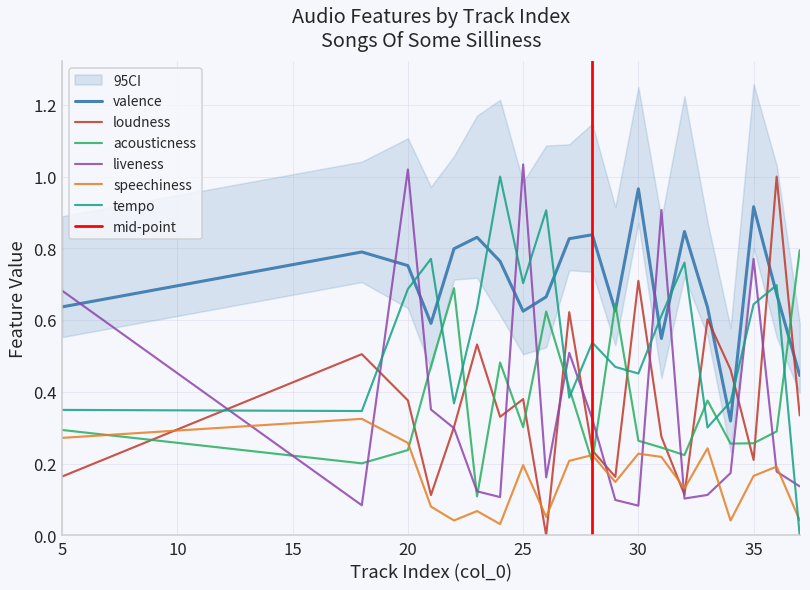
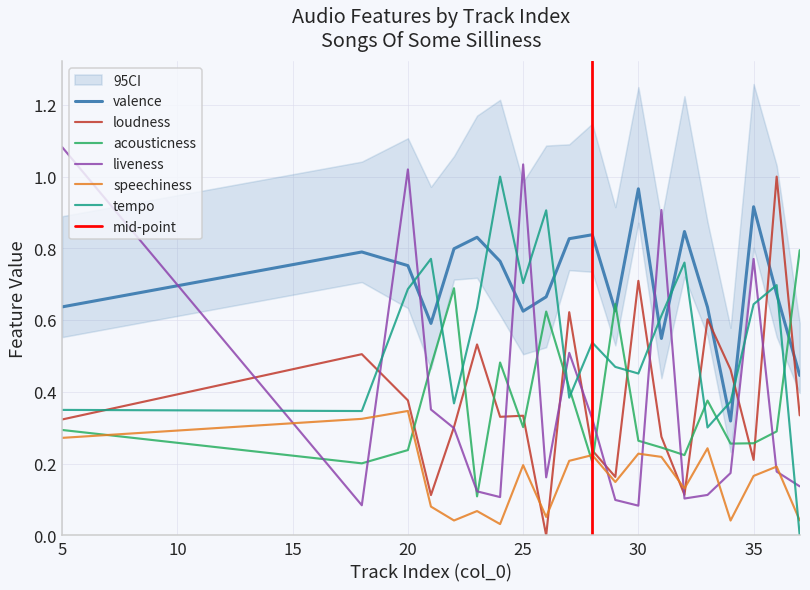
loudness, 5: 0.16 -> 0.32
liveness, 5: 0.68 -> 1.08
speechiness, 20: 0.26 -> 0.35
loudness, 25: 0.38 -> 0.33
